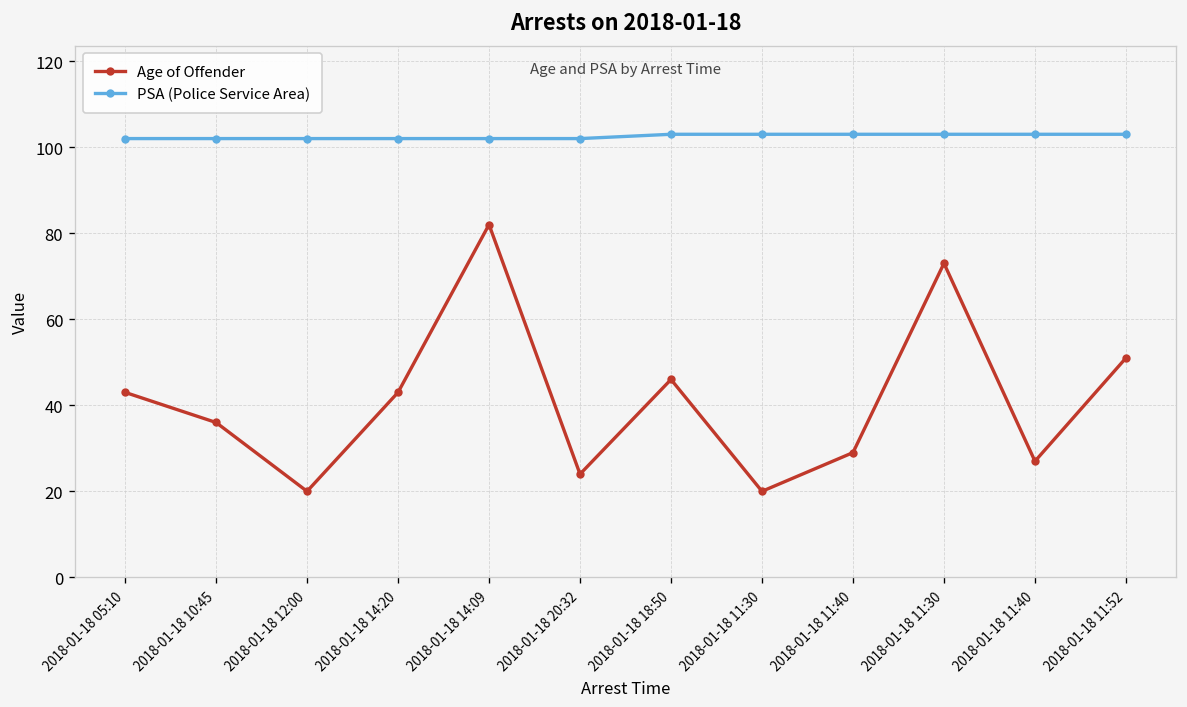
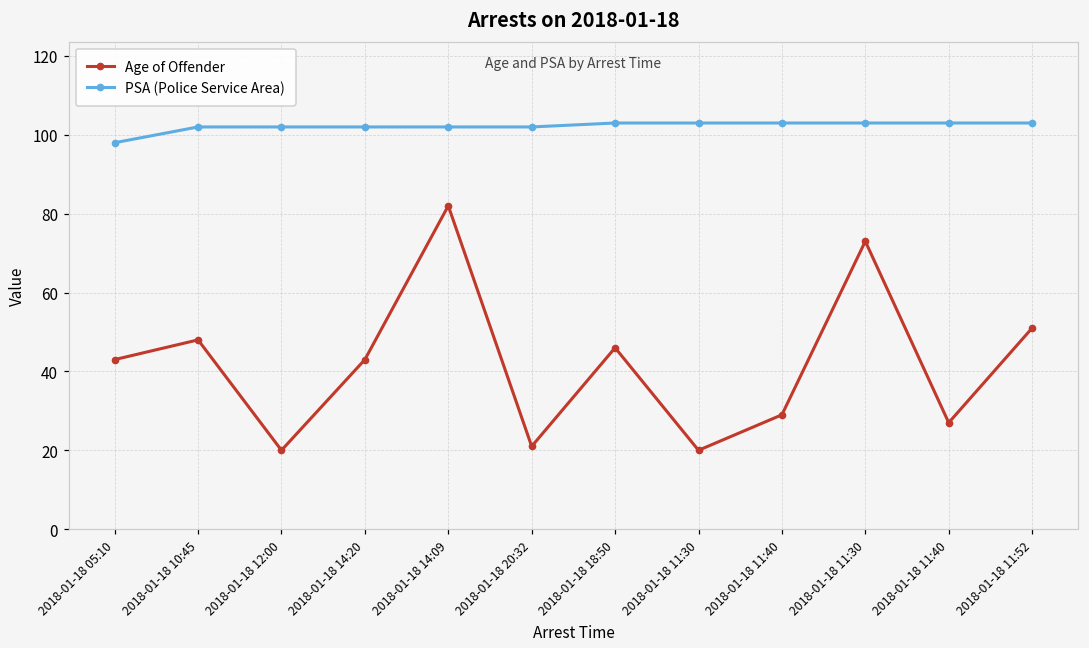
PSA (Police Service Area), 2018-01-18 05:10: 102 -> 98
Age of Offender, 2018-01-18 10:45: 36 -> 48
Age of Offender, 2018-01-18 20:32: 24 -> 21
